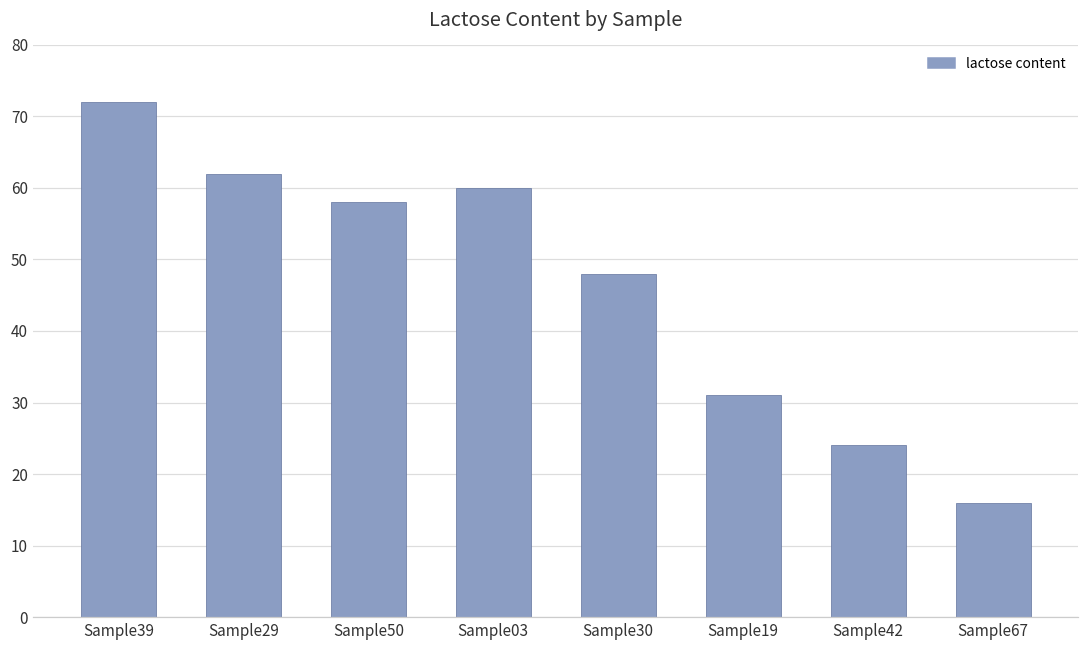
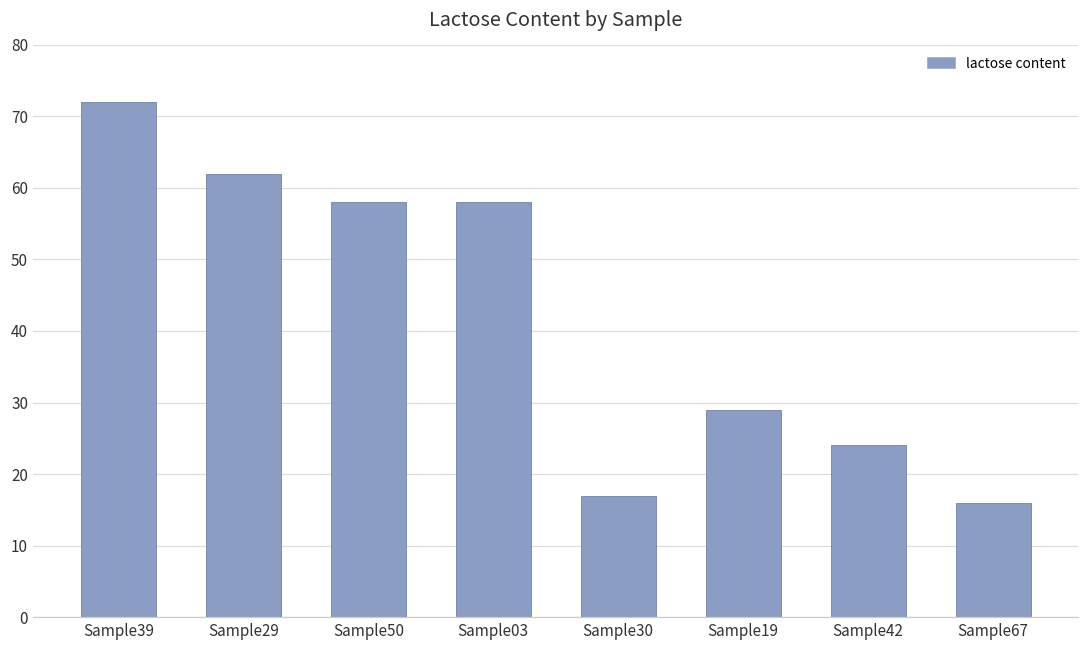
Sample03: 60 -> 58
Sample30: 48 -> 17
Sample19: 31 -> 29
